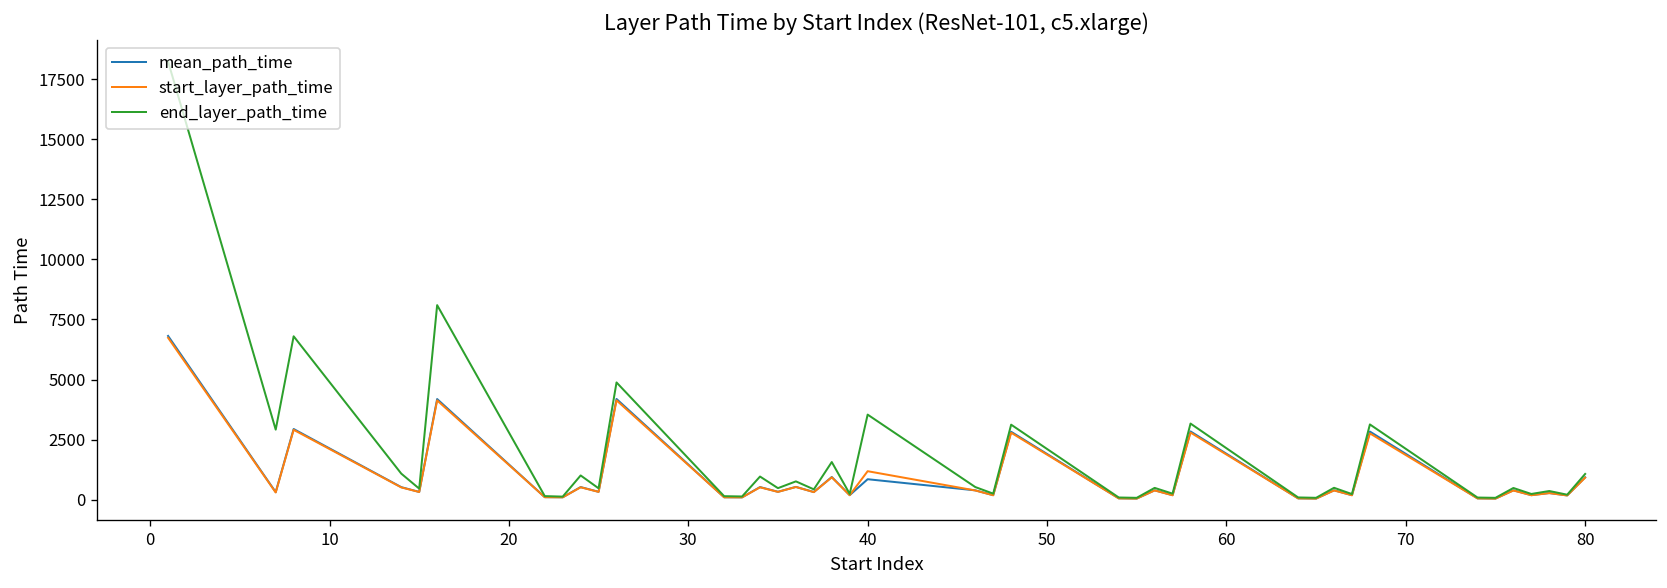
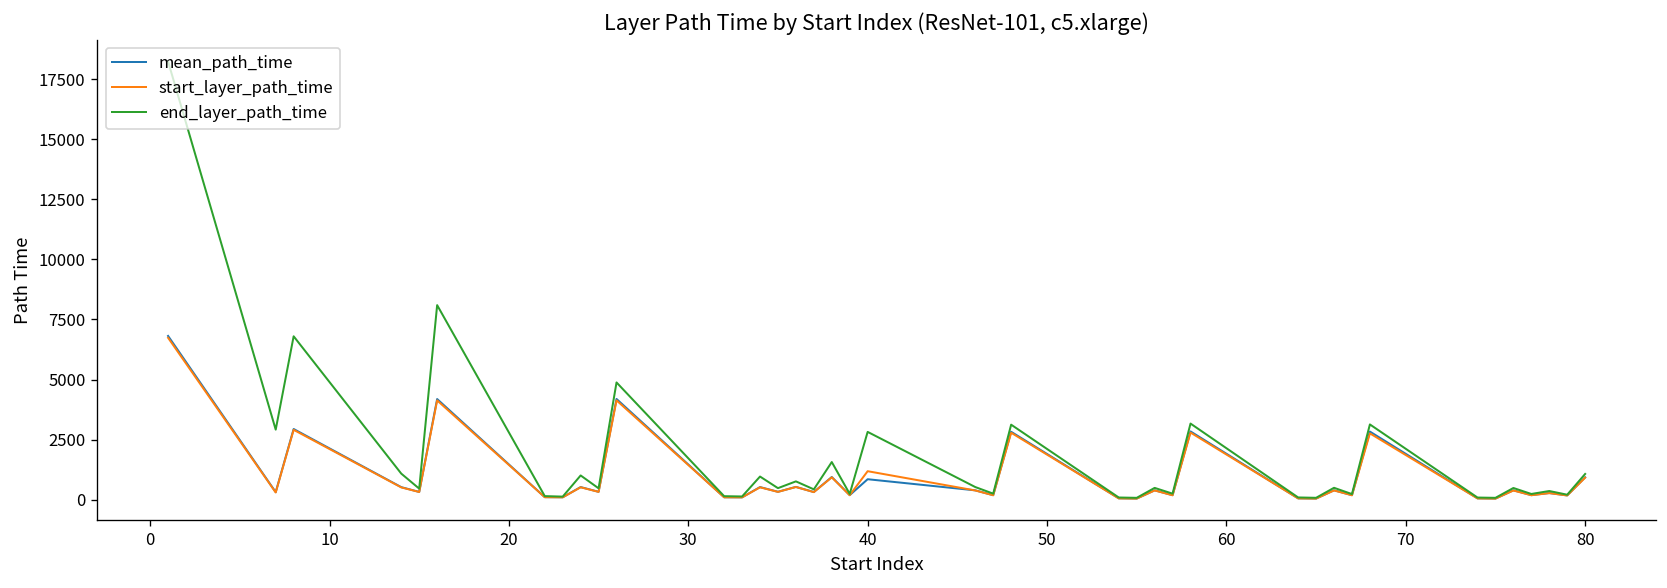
end_layer_path_time, 40: 3500 -> 2800
